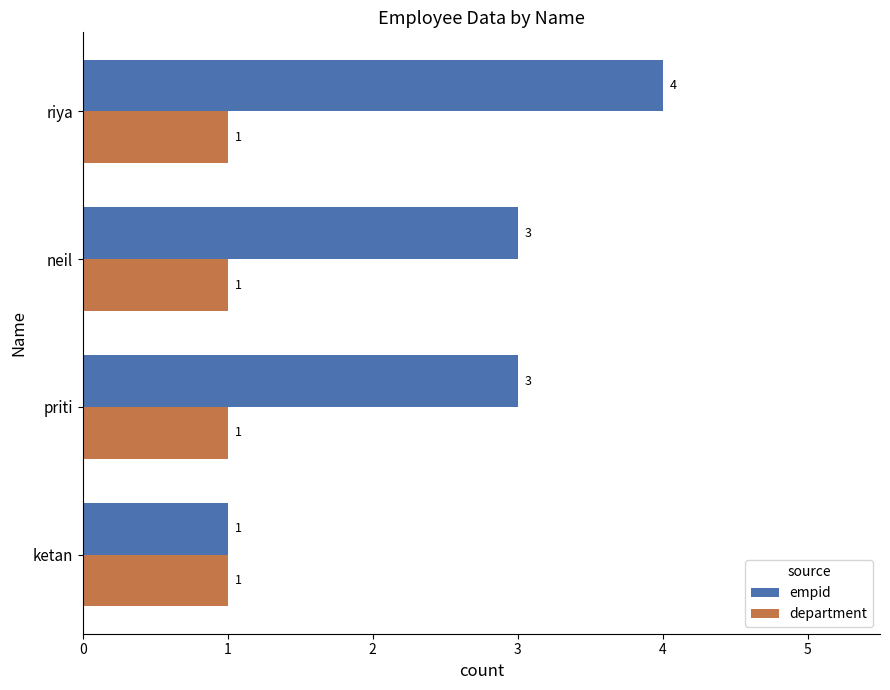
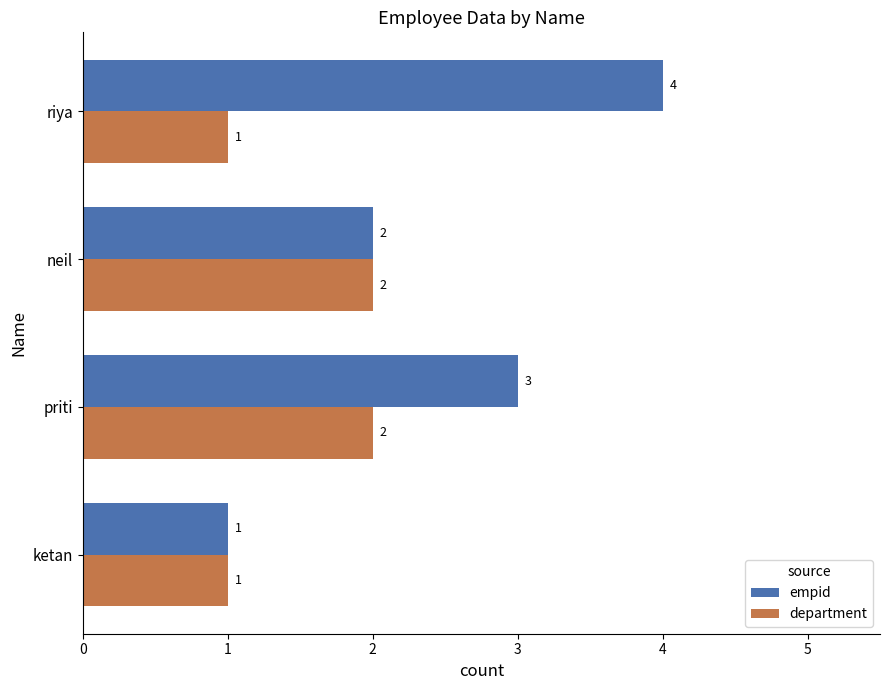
empid, neil: 3 -> 2
department, neil: 1 -> 2
department, priti: 1 -> 2
